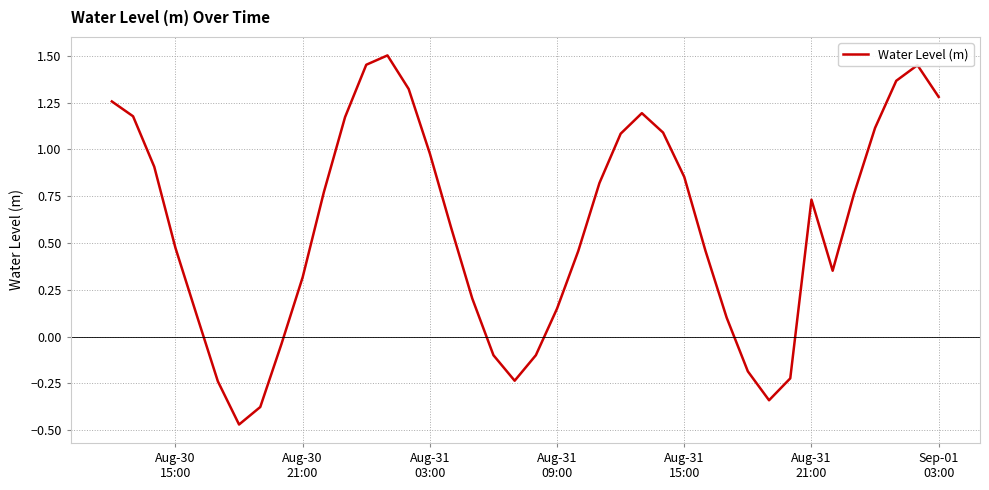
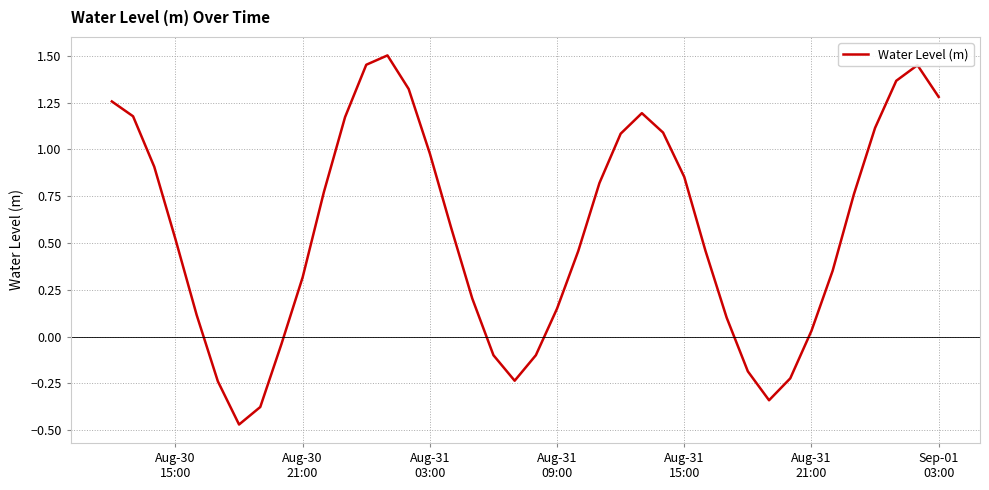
Aug-30 15:00: 0.47 -> 0.52
Aug-31 21:00: 0.73 -> 0.03
